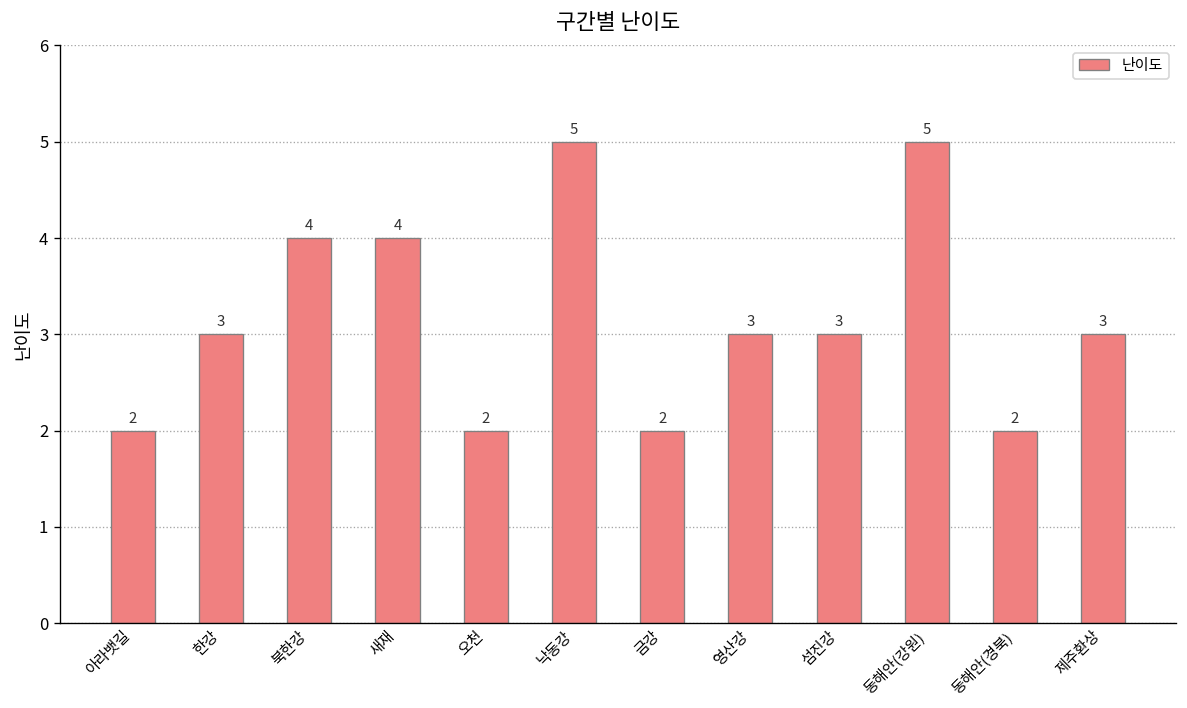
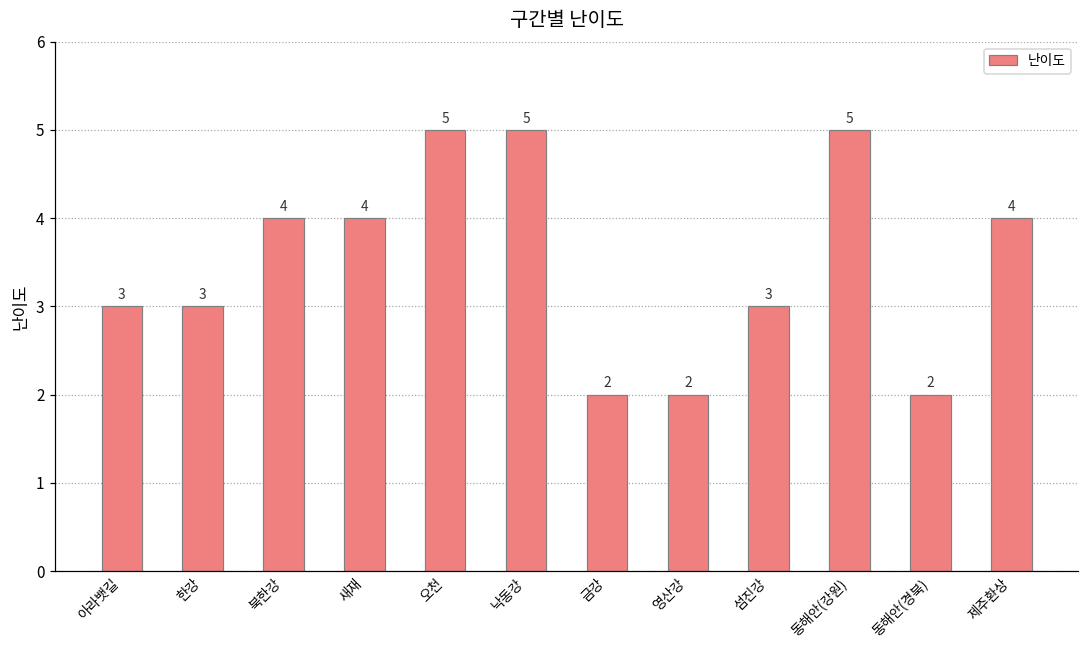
아라뱃길: 2 -> 3
오천: 2 -> 5
영산강: 3 -> 2
제주환상: 3 -> 4
